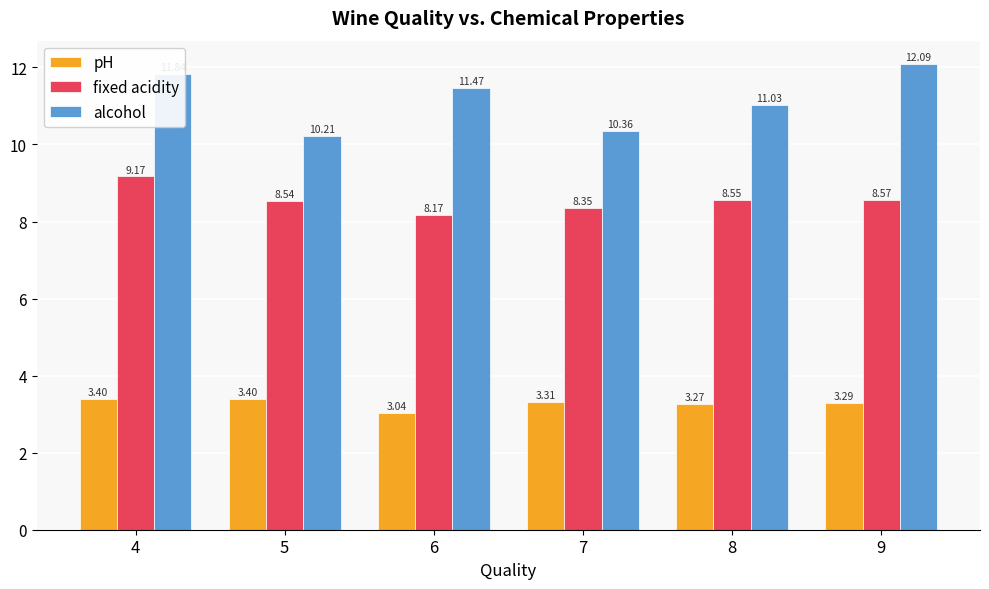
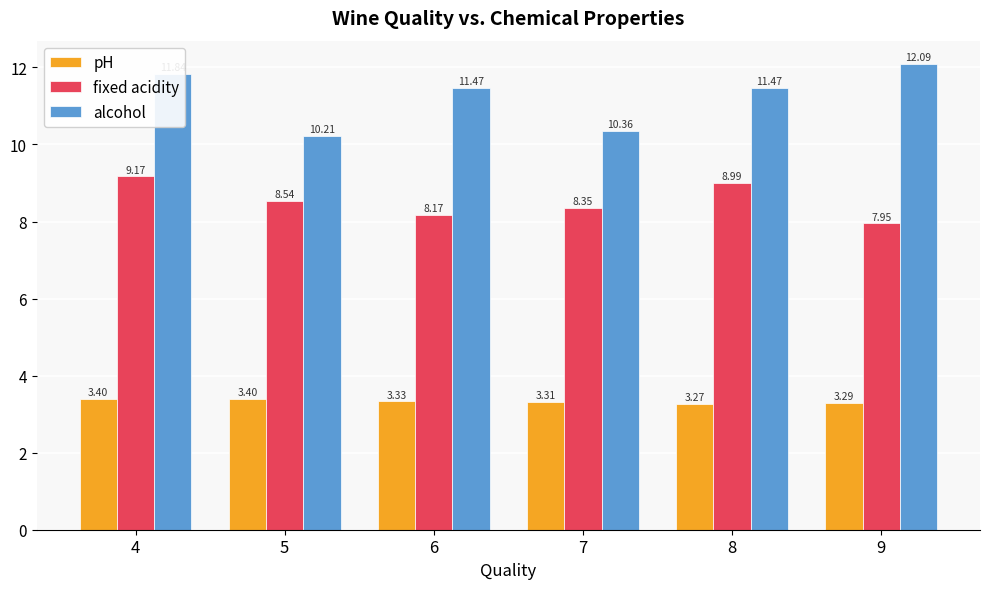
pH, 6: 3.04 -> 3.33
fixed acidity, 8: 8.55 -> 8.99
alcohol, 8: 11.03 -> 11.47
fixed acidity, 9: 8.57 -> 7.95
